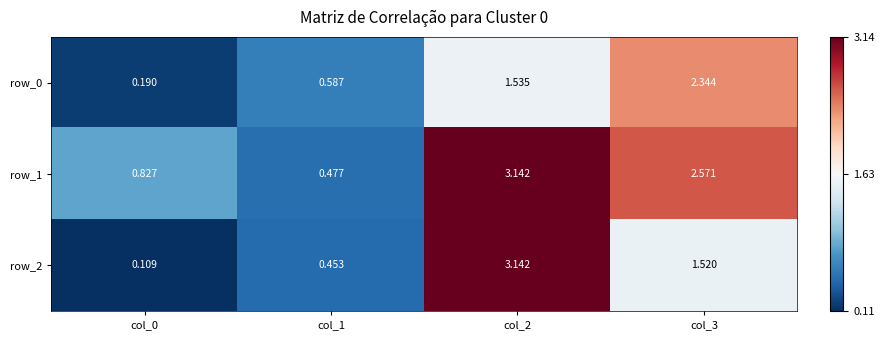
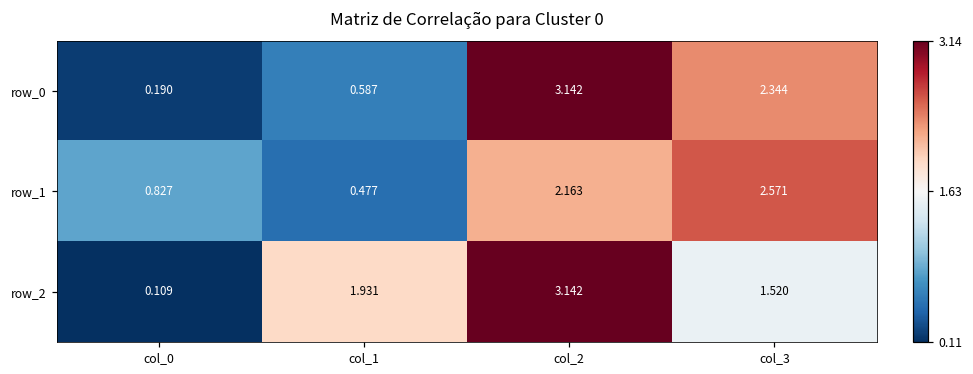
row_0, col_2: 1.535 -> 3.142
row_1, col_2: 3.142 -> 2.163
row_2, col_1: 0.453 -> 1.931
